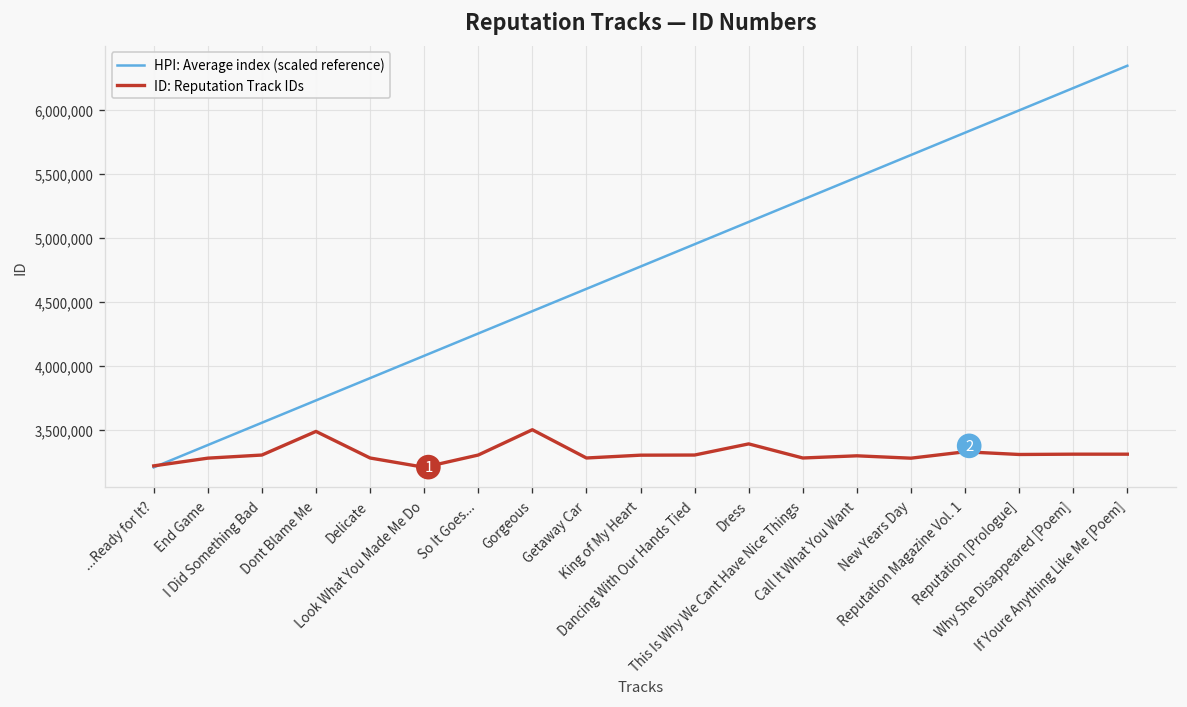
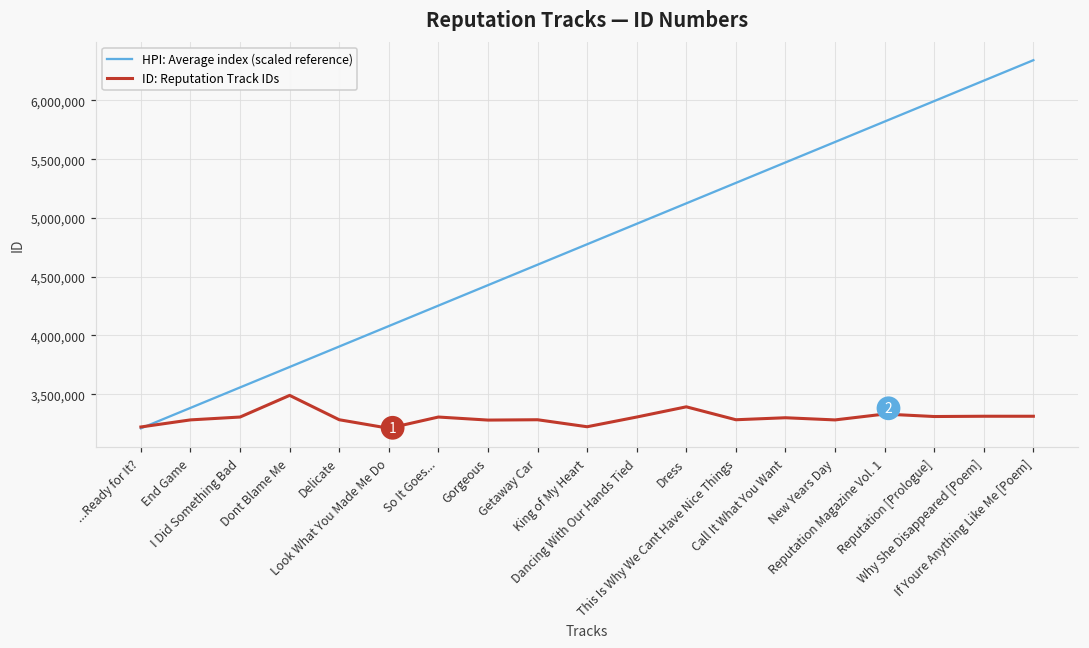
ID: Reputation Track IDs, Gorgeous: 3,500,000 -> 3,280,000
ID: Reputation Track IDs, King of My Heart: 3,310,000 -> 3,220,000
